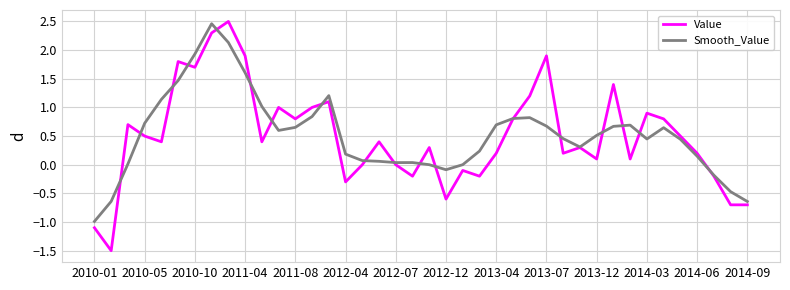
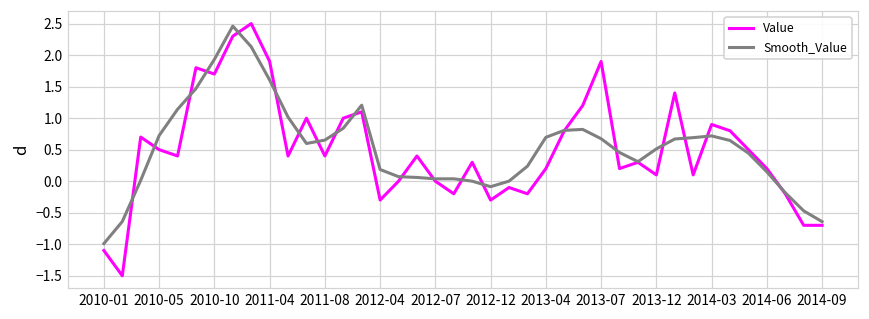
Value, 2011-08: 0.8 -> 0.4
Value, 2012-12: -0.6 -> -0.3
Smooth_Value, 2014-03: 0.4 -> 0.7
